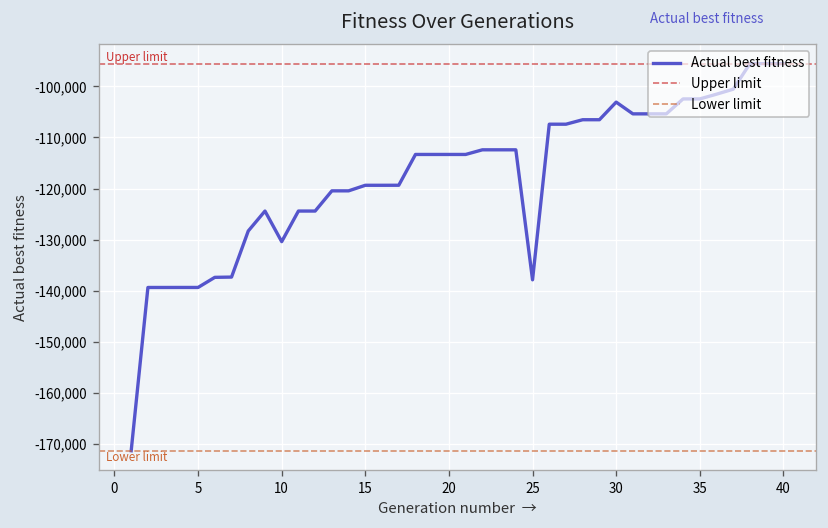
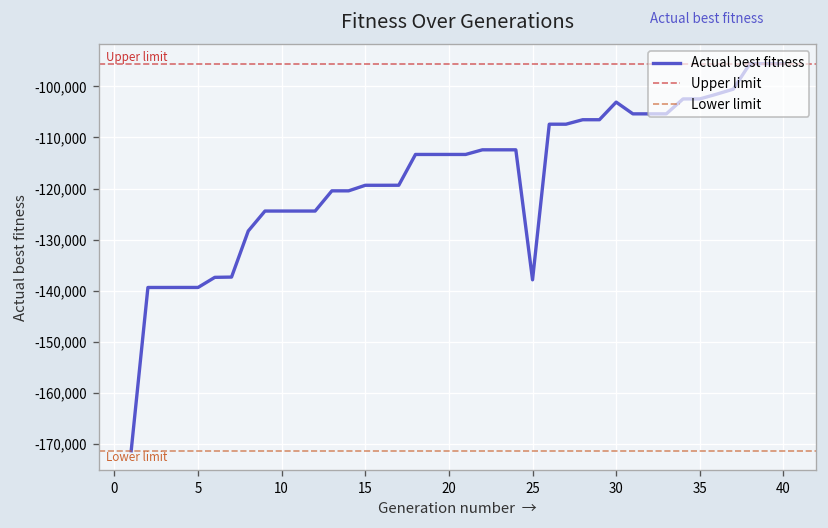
10: -130,000 -> -124,000
